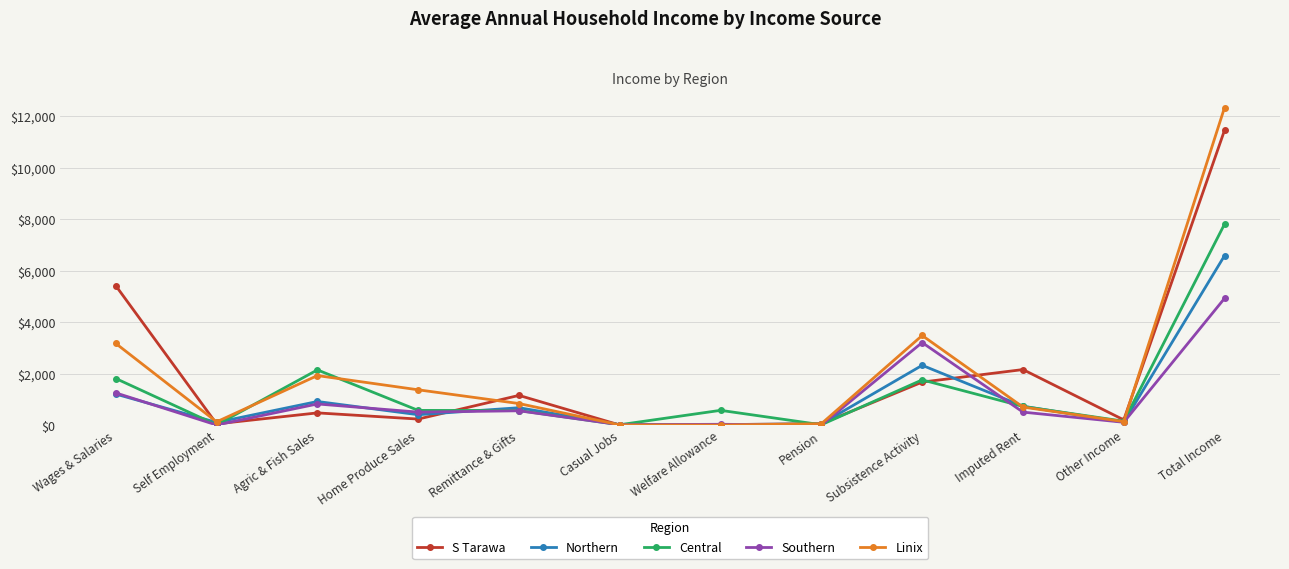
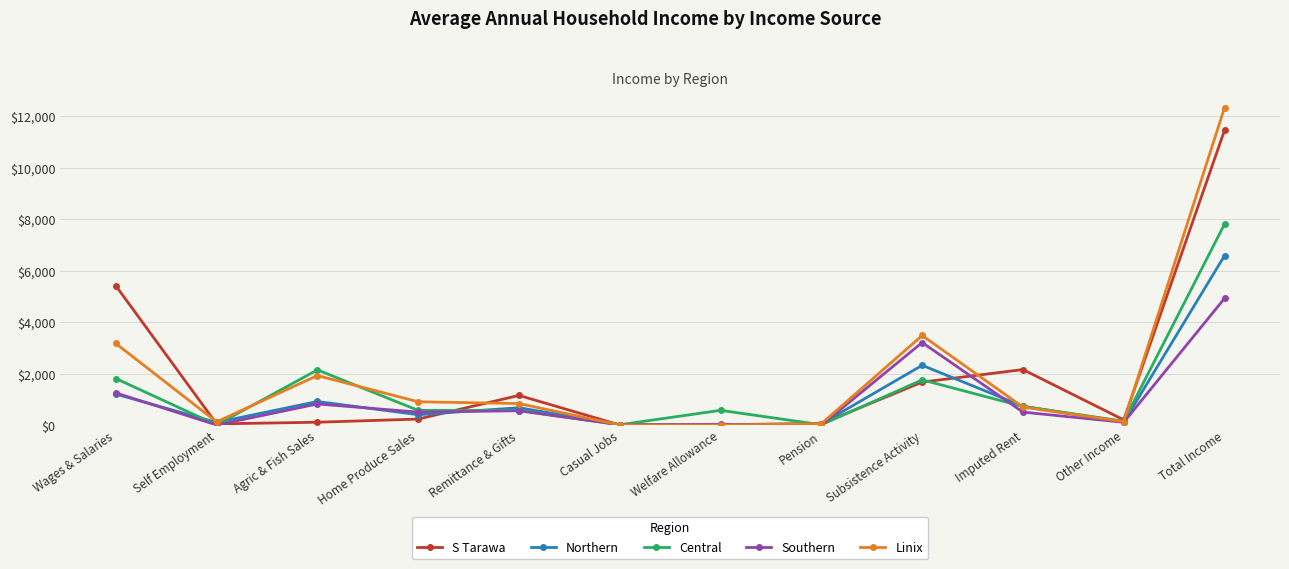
S Tarawa, Agric & Fish Sales: $500 -> $100
Linix, Home Produce Sales: $1,400 -> $900
